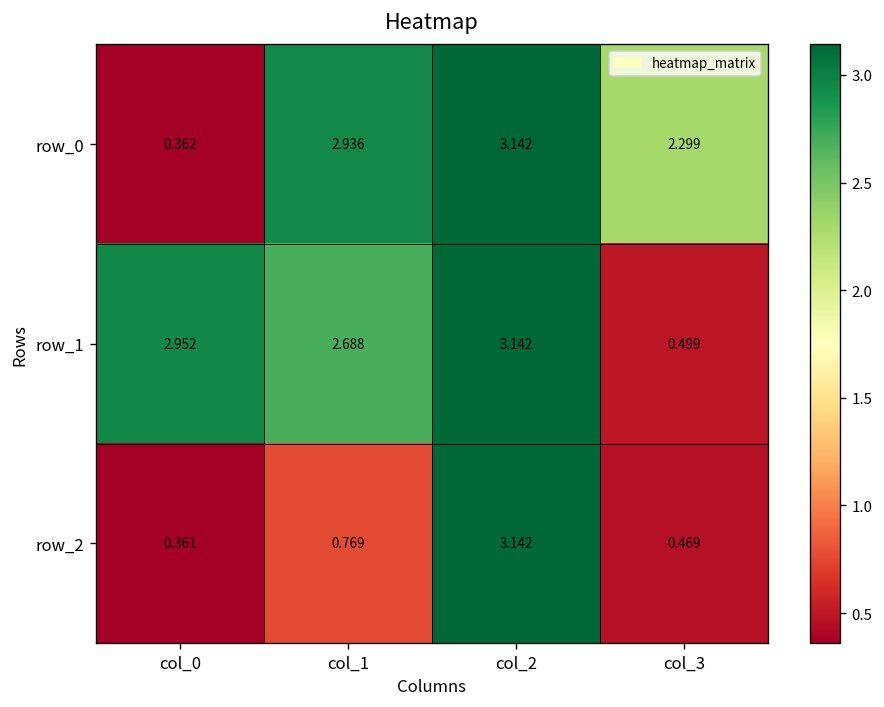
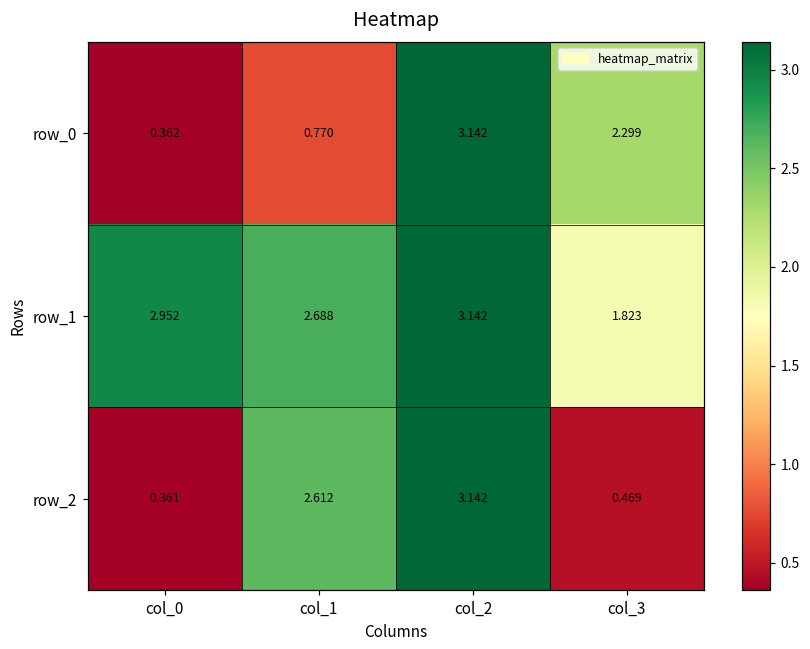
row_0, col_1: 2.936 -> 0.770
row_1, col_3: 0.499 -> 1.823
row_2, col_1: 0.769 -> 2.612
